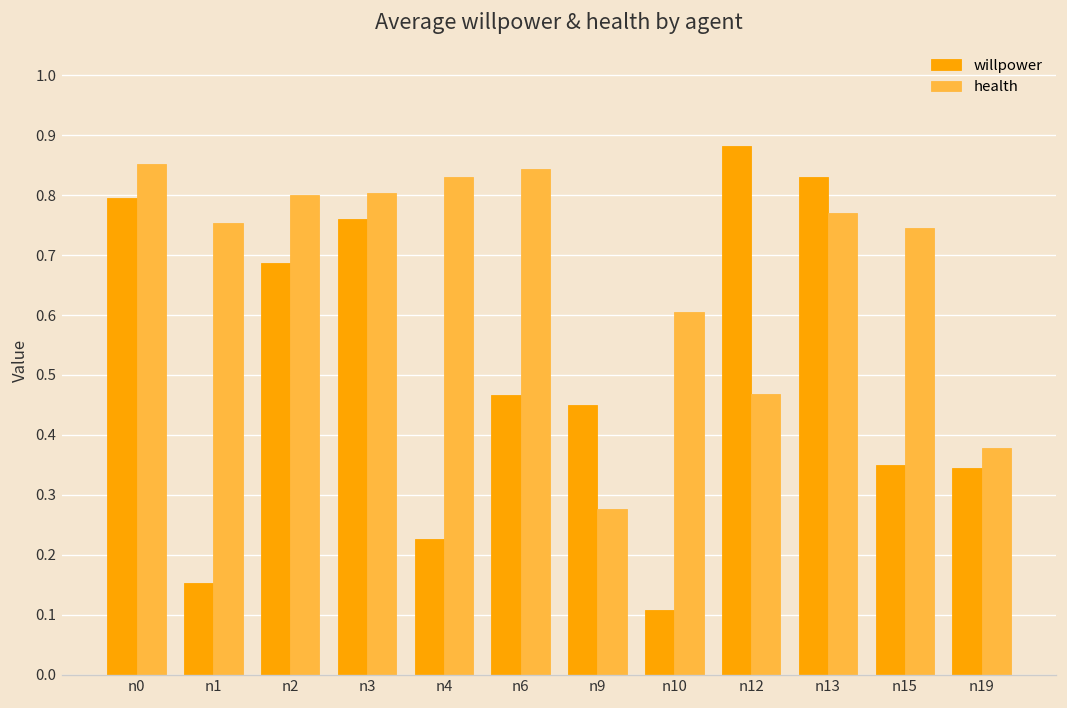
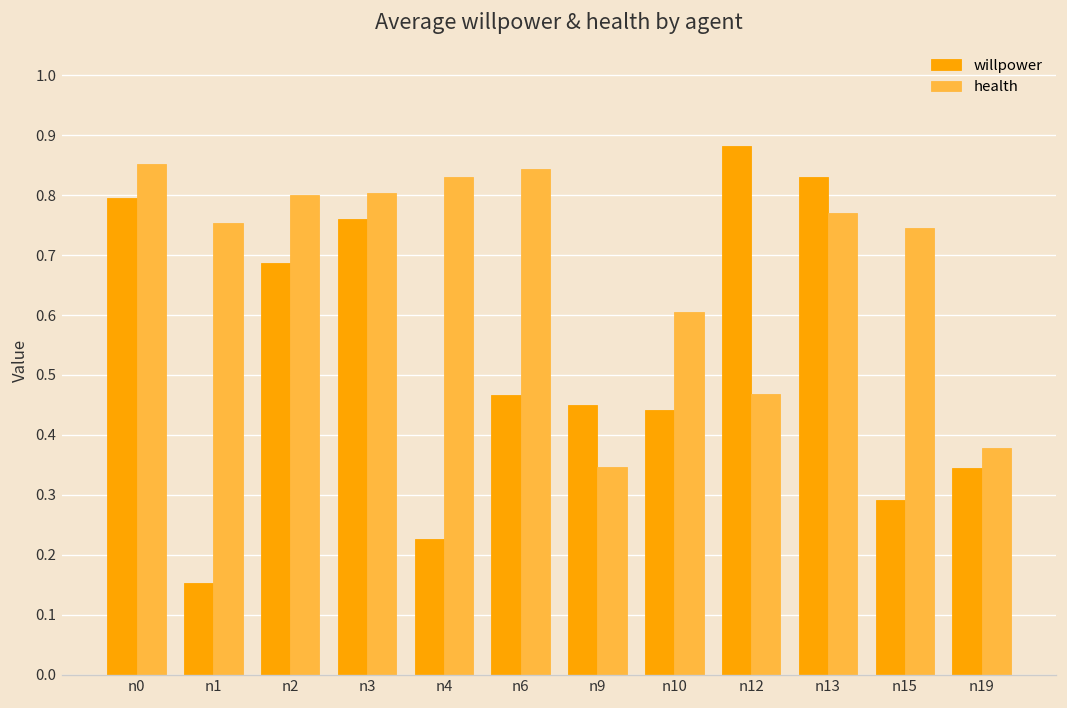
health, n9: 0.28 -> 0.35
willpower, n10: 0.11 -> 0.44
willpower, n15: 0.35 -> 0.29
